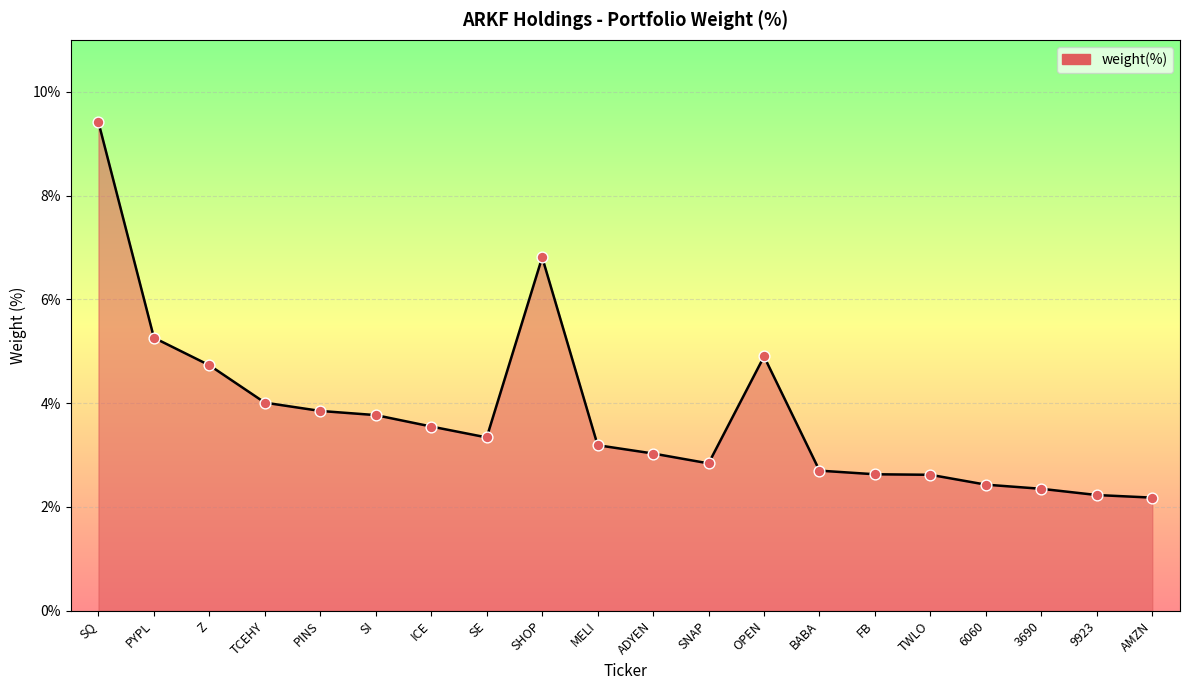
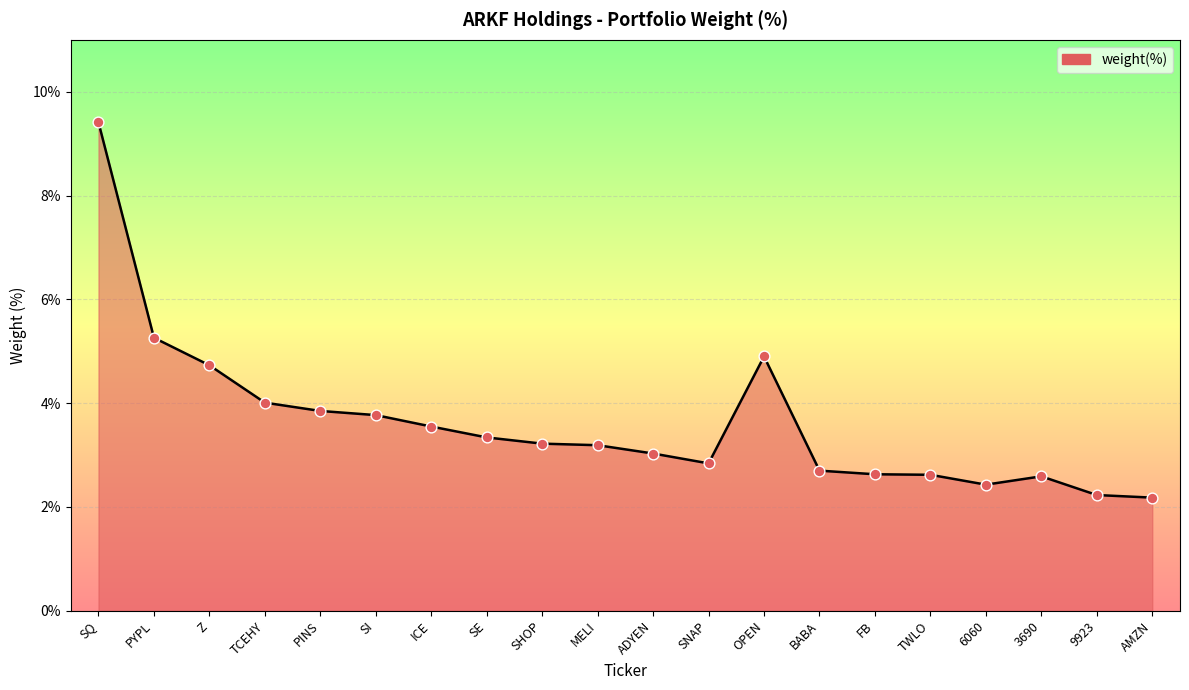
SHOP: 6.8% -> 3.2%
3690: 2.4% -> 2.6%
